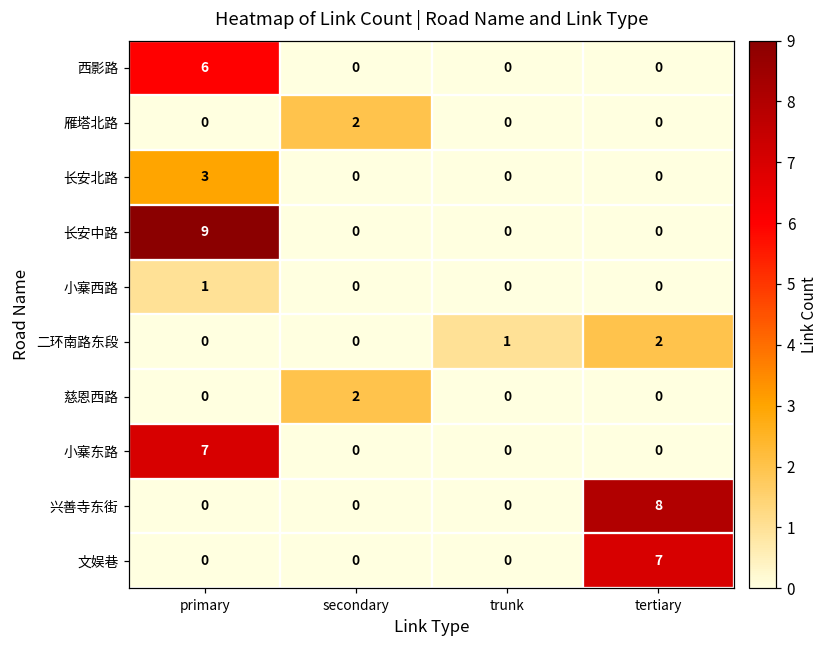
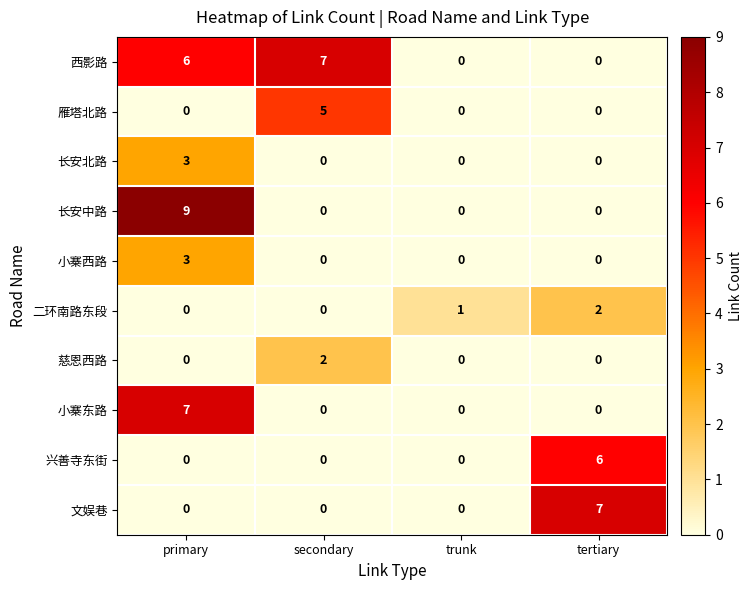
西影路, secondary: 0 -> 7
雁塔北路, secondary: 2 -> 5
小寨西路, primary: 1 -> 3
兴善寺东街, tertiary: 8 -> 6
